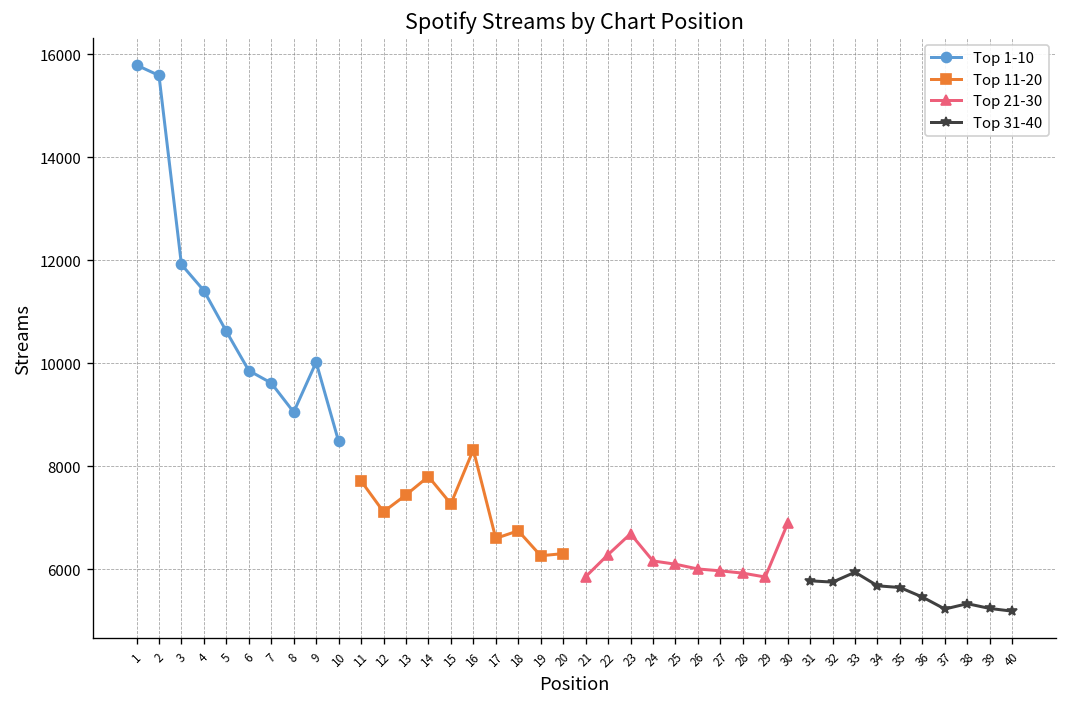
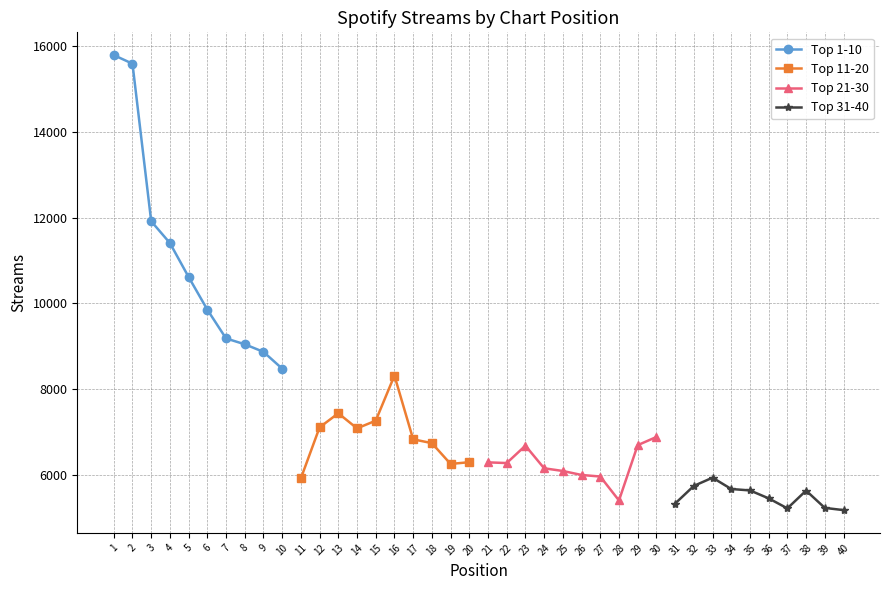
Top 1-10, 7: 9600 -> 9200
Top 1-10, 9: 10000 -> 8900
Top 11-20, 11: 7700 -> 5900
Top 11-20, 14: 7800 -> 7100
Top 11-20, 17: 6600 -> 6800
Top 21-30, 21: 5900 -> 6300
Top 21-30, 28: 5900 -> 5400
Top 21-30, 29: 5800 -> 6700
Top 31-40, 31: 5800 -> 5300
Top 31-40, 38: 5300 -> 5600
